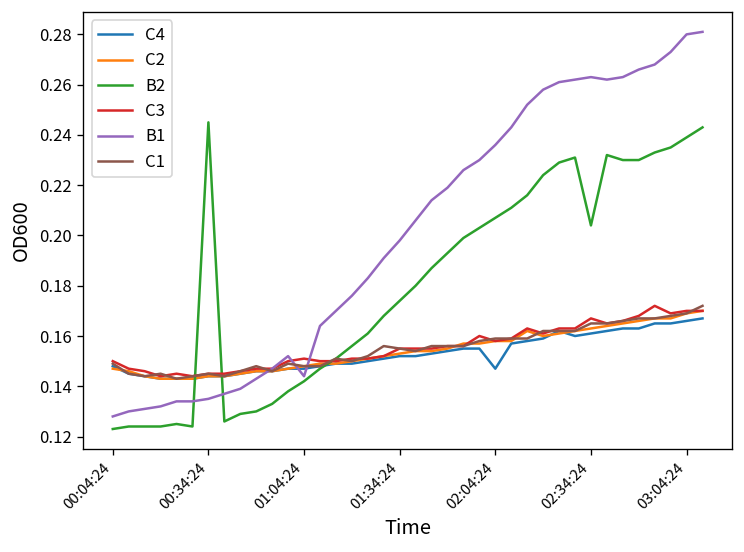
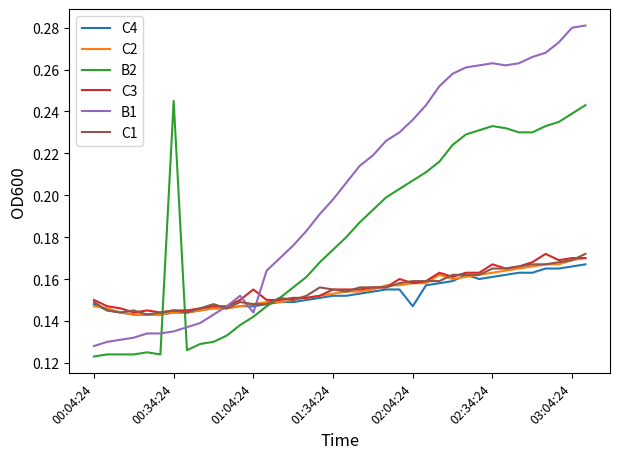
C3, 01:04:24: 0.151 -> 0.155
B2, 02:34:24: 0.204 -> 0.233
